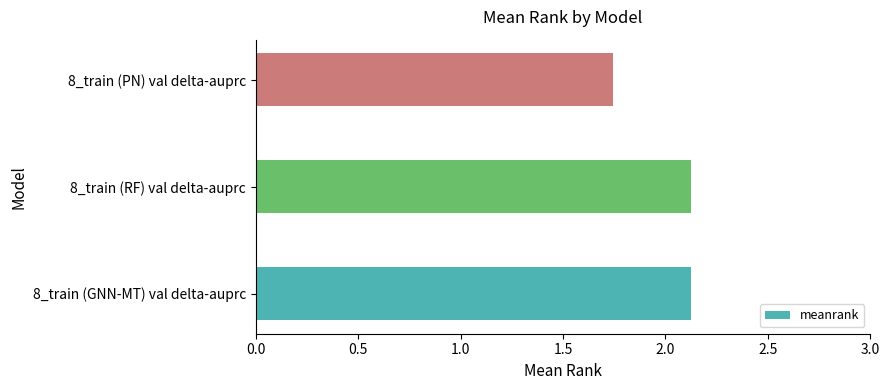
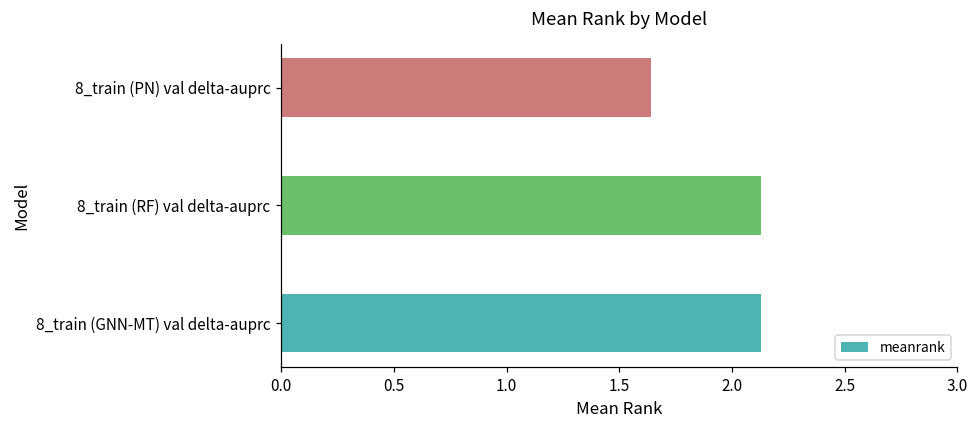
8_train (PN) val delta-auprc: 1.74 -> 1.64
